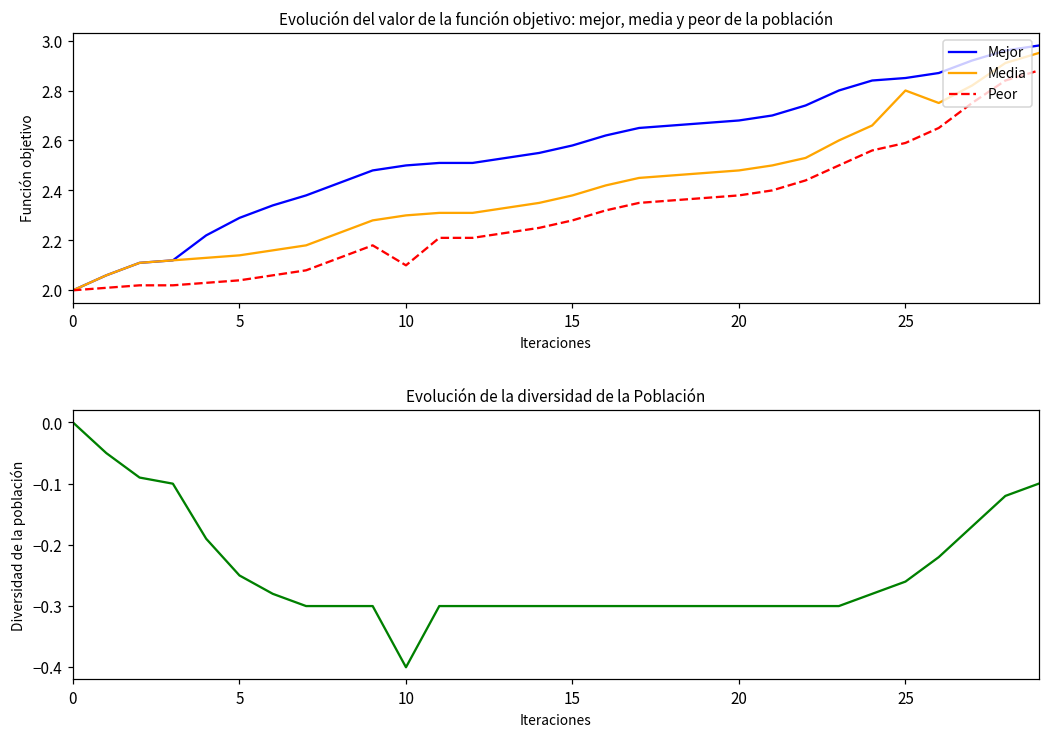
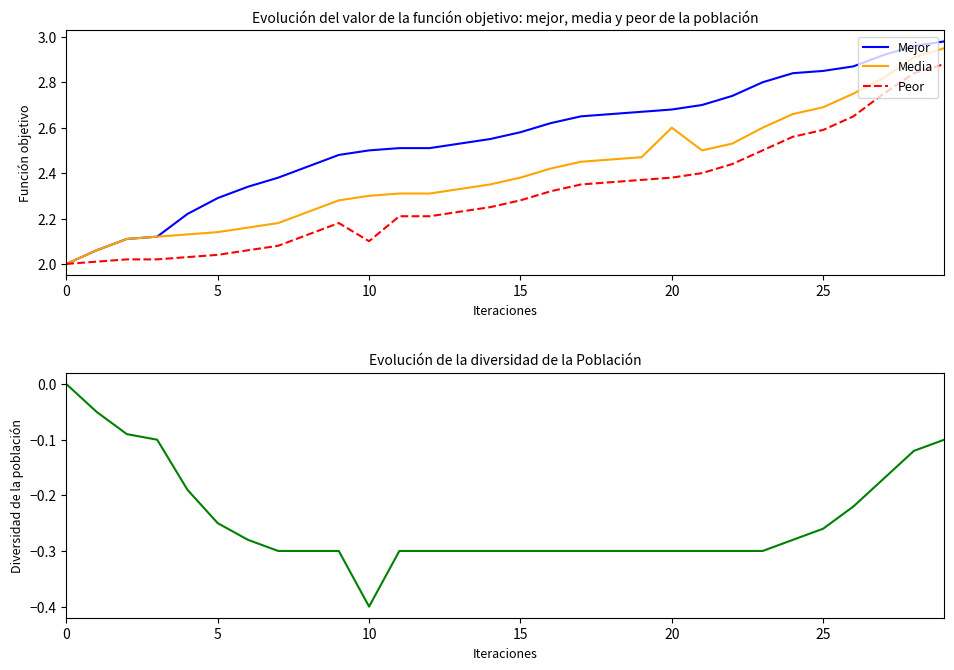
Evolución del valor de la función objetivo: mejor, media y peor de la población, Media, 20: 2.48 -> 2.60
Evolución del valor de la función objetivo: mejor, media y peor de la población, Media, 25: 2.80 -> 2.69
